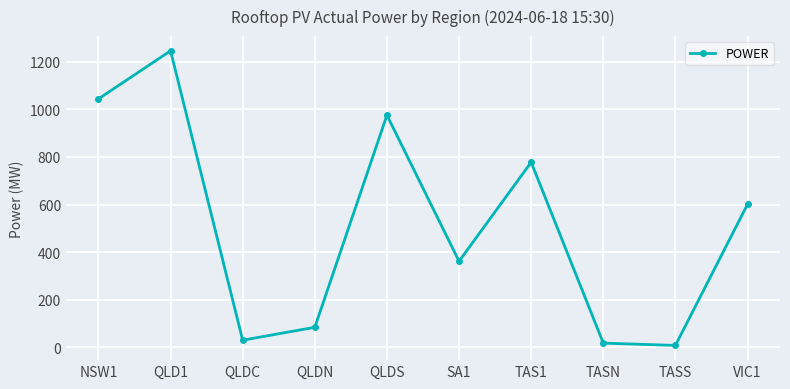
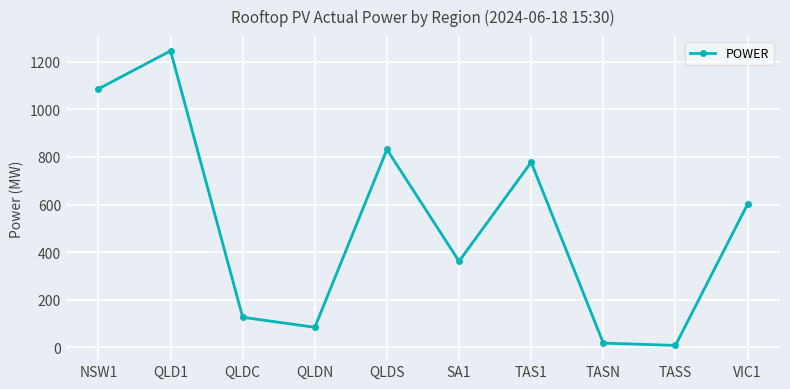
NSW1: 1040 -> 1090
QLDC: 30 -> 130
QLDS: 980 -> 830
